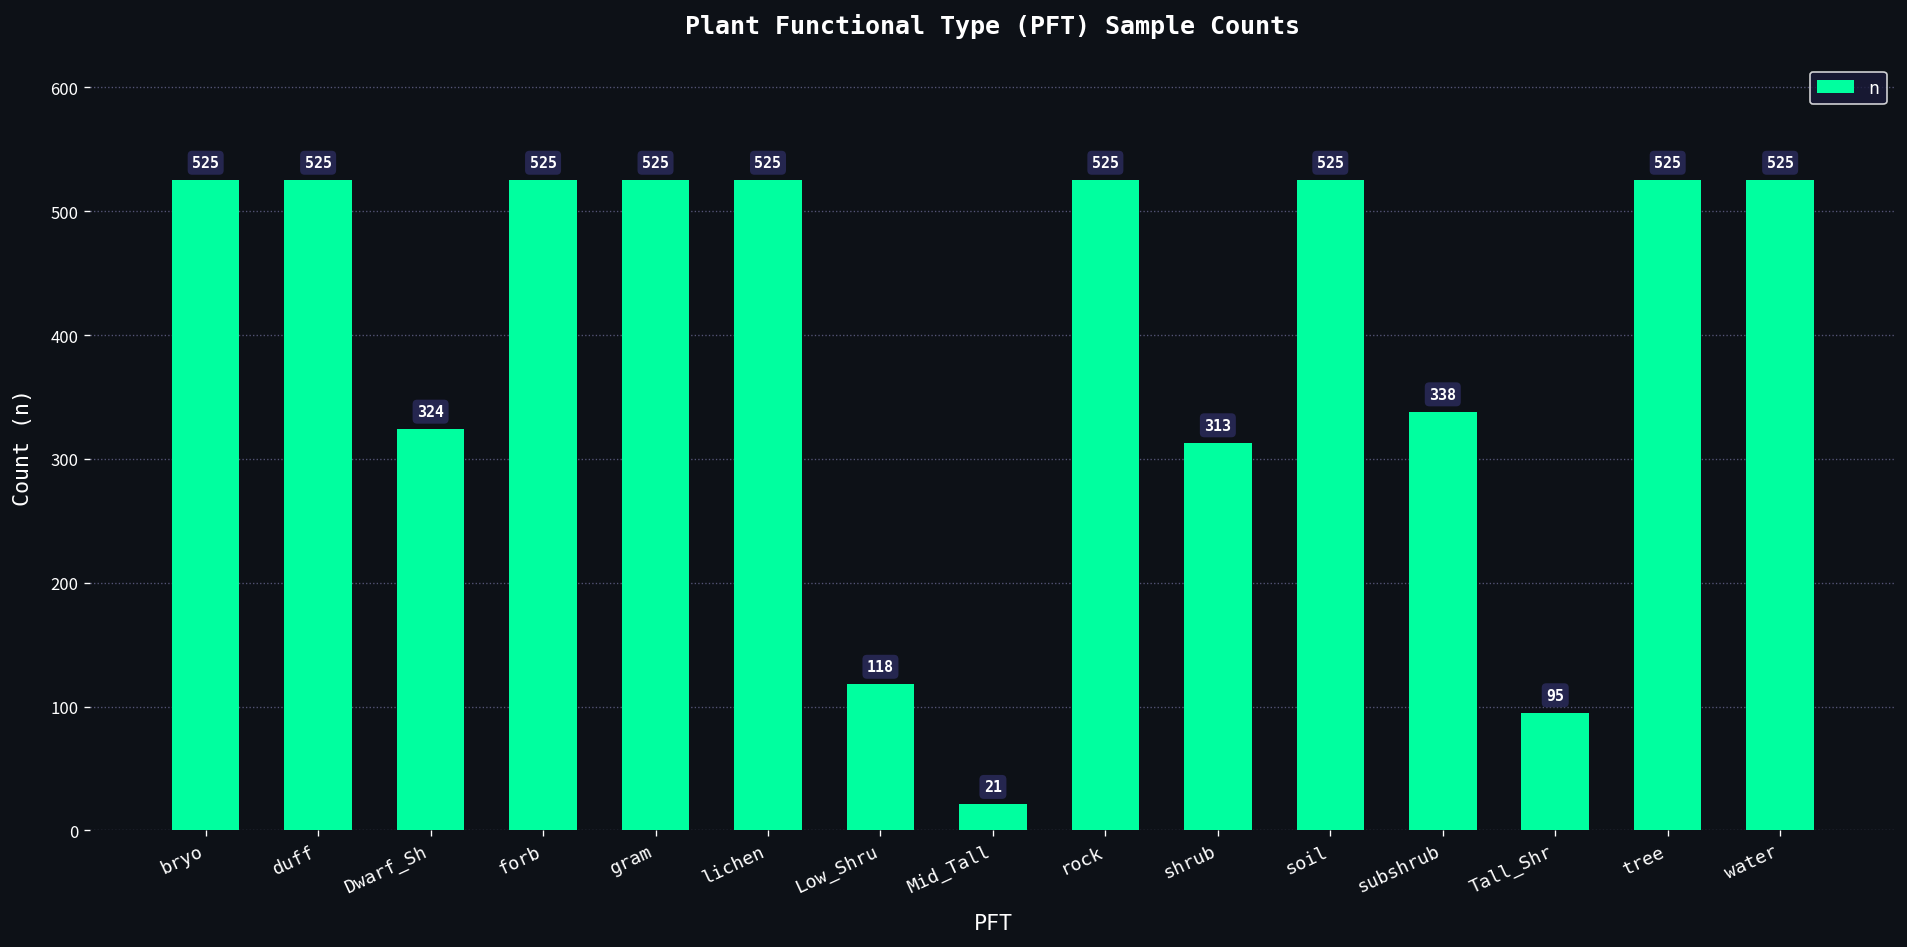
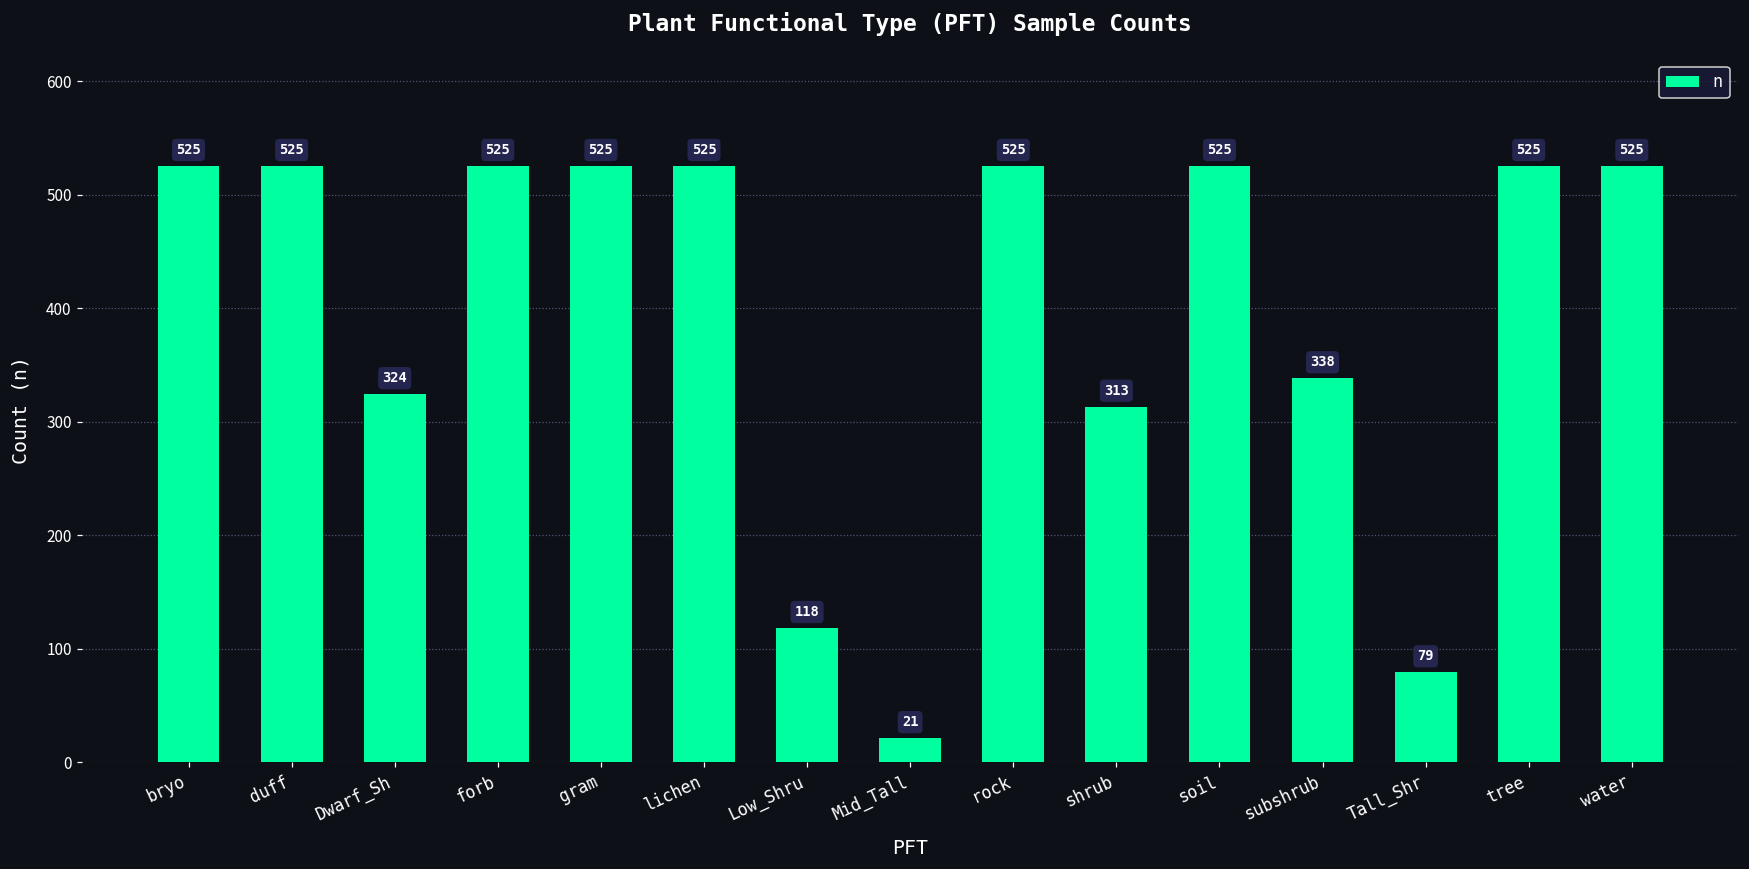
Tall_Shr: 95 -> 79
